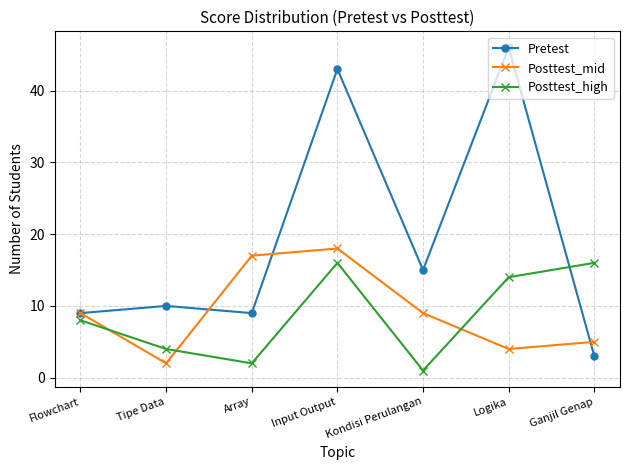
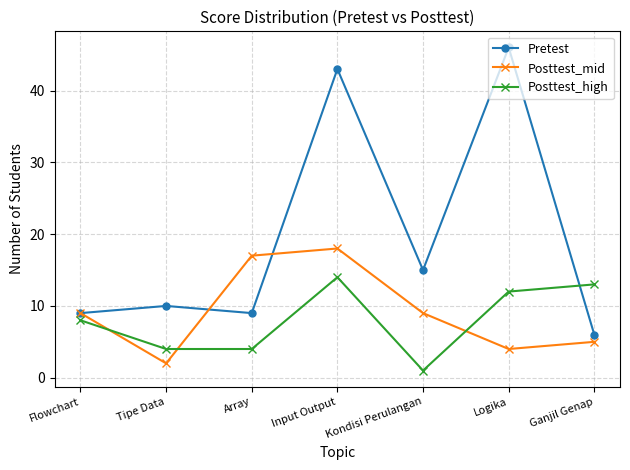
Posttest_high, Array: 2 -> 4
Posttest_high, Input Output: 16 -> 14
Posttest_high, Logika: 14 -> 12
Pretest, Ganjil Genap: 3 -> 6
Posttest_high, Ganjil Genap: 16 -> 13
